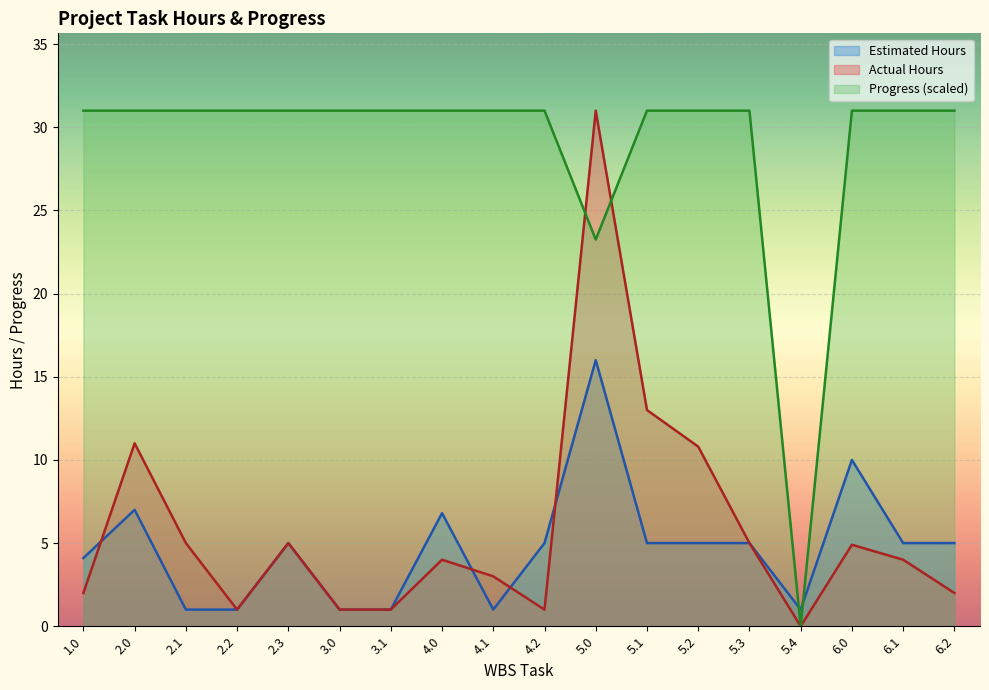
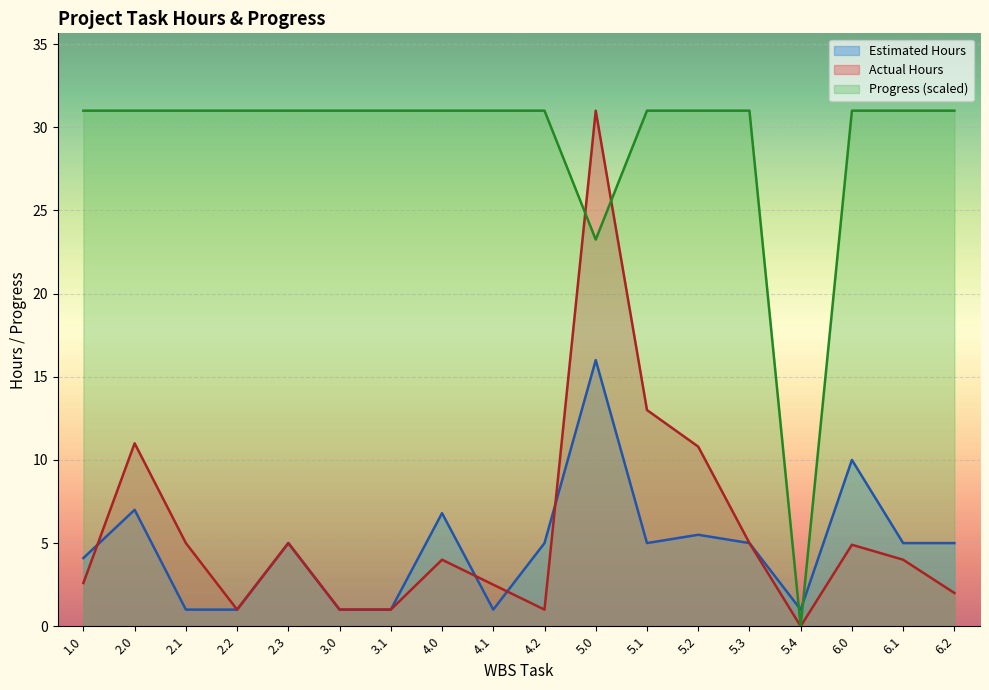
Actual Hours, 1.0: 2.0 -> 2.6
Actual Hours, 4.1: 3.0 -> 2.5
Estimated Hours, 5.2: 5.0 -> 5.5
